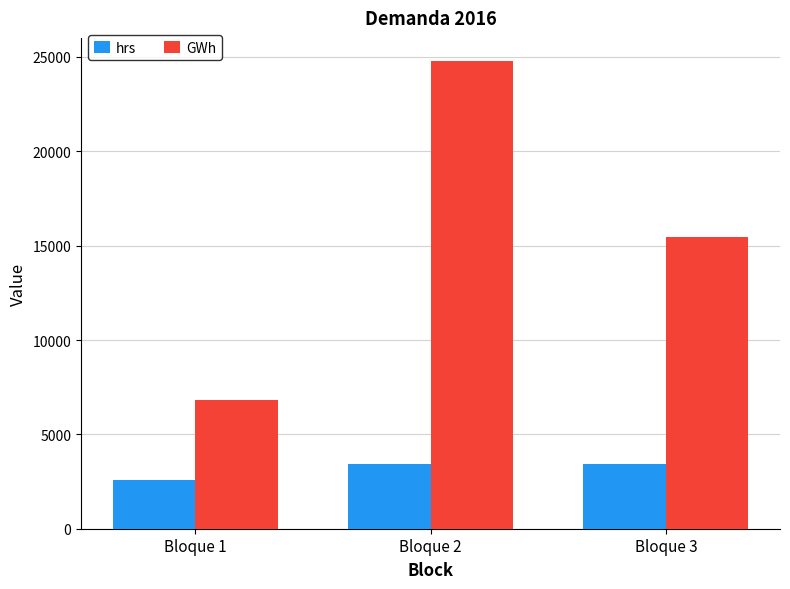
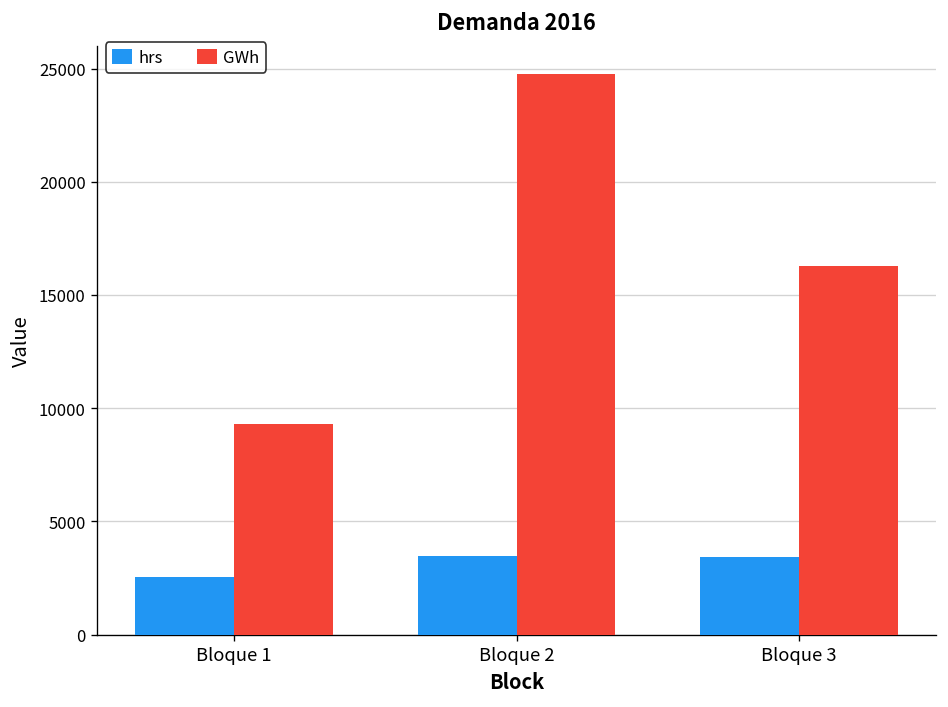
GWh, Bloque 1: 6800 -> 9300
GWh, Bloque 3: 15500 -> 16300
